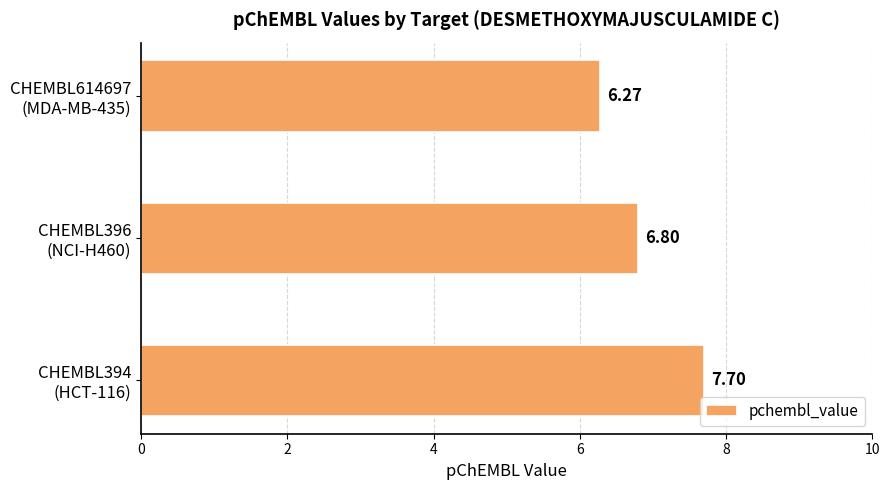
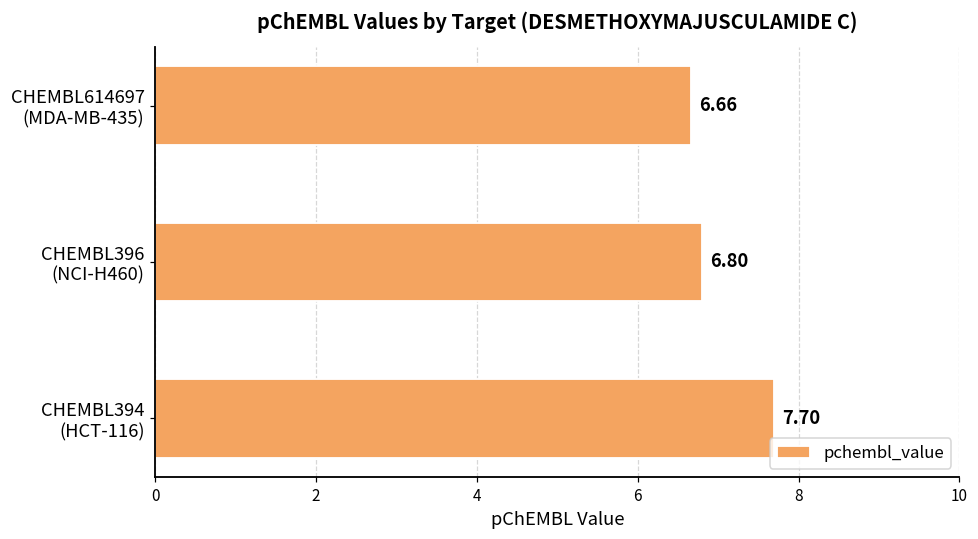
CHEMBL614697 (MDA-MB-435): 6.27 -> 6.66
